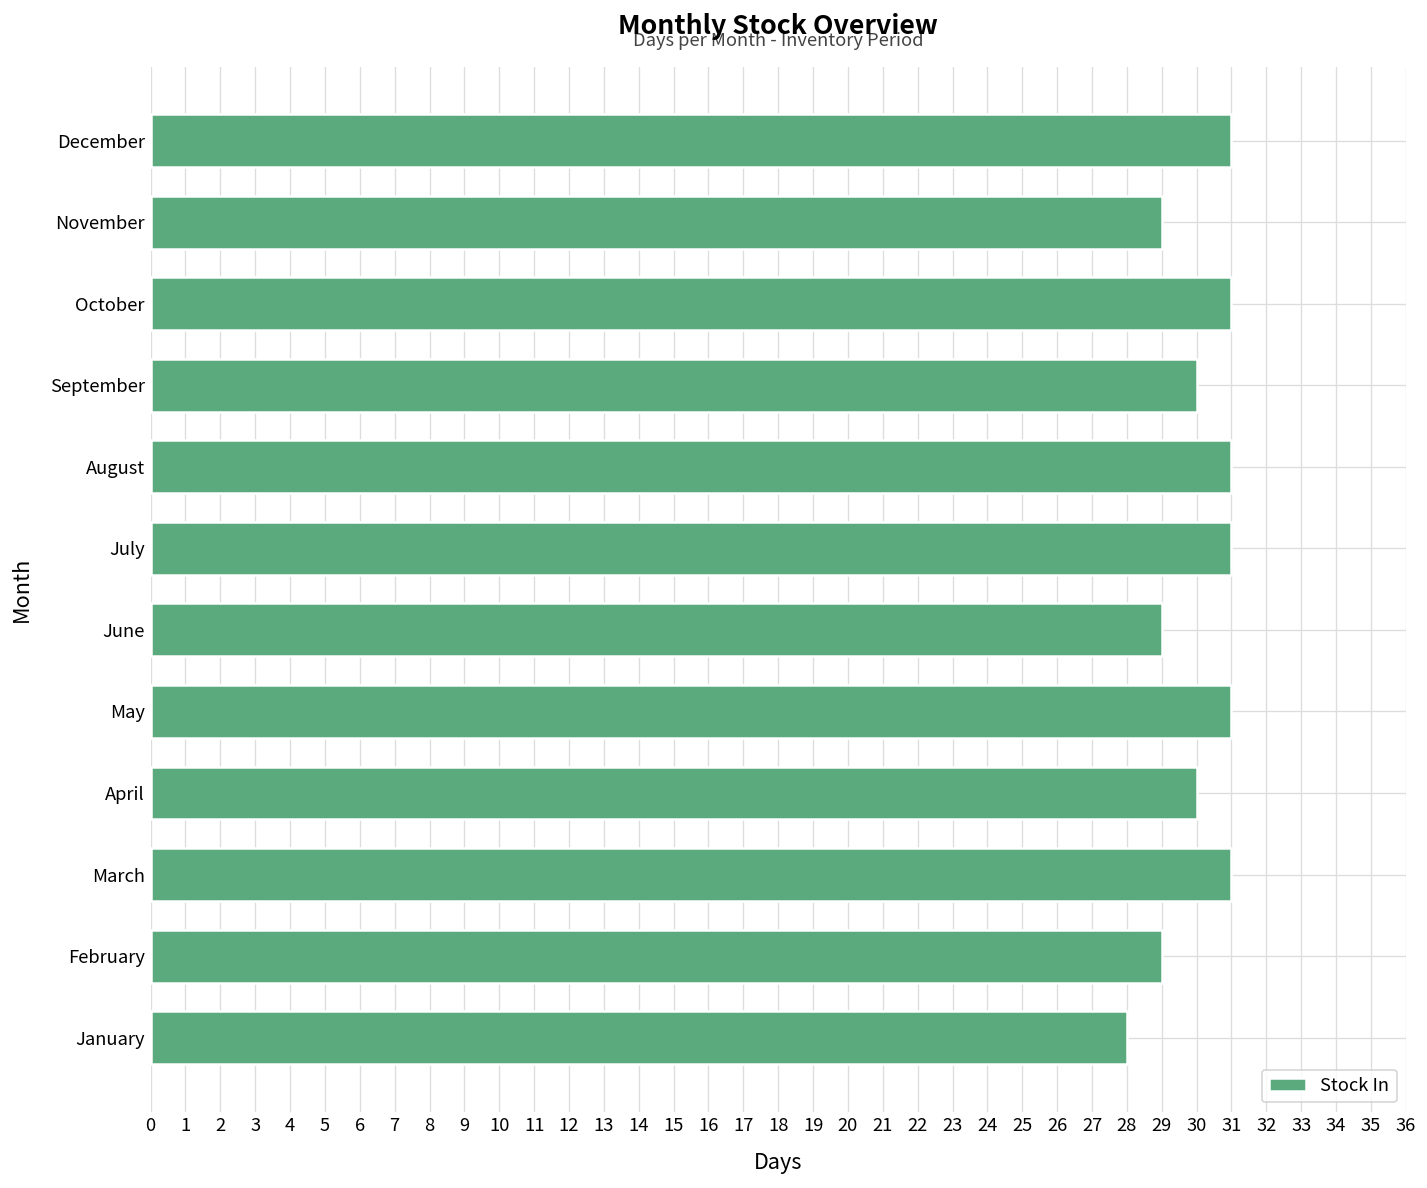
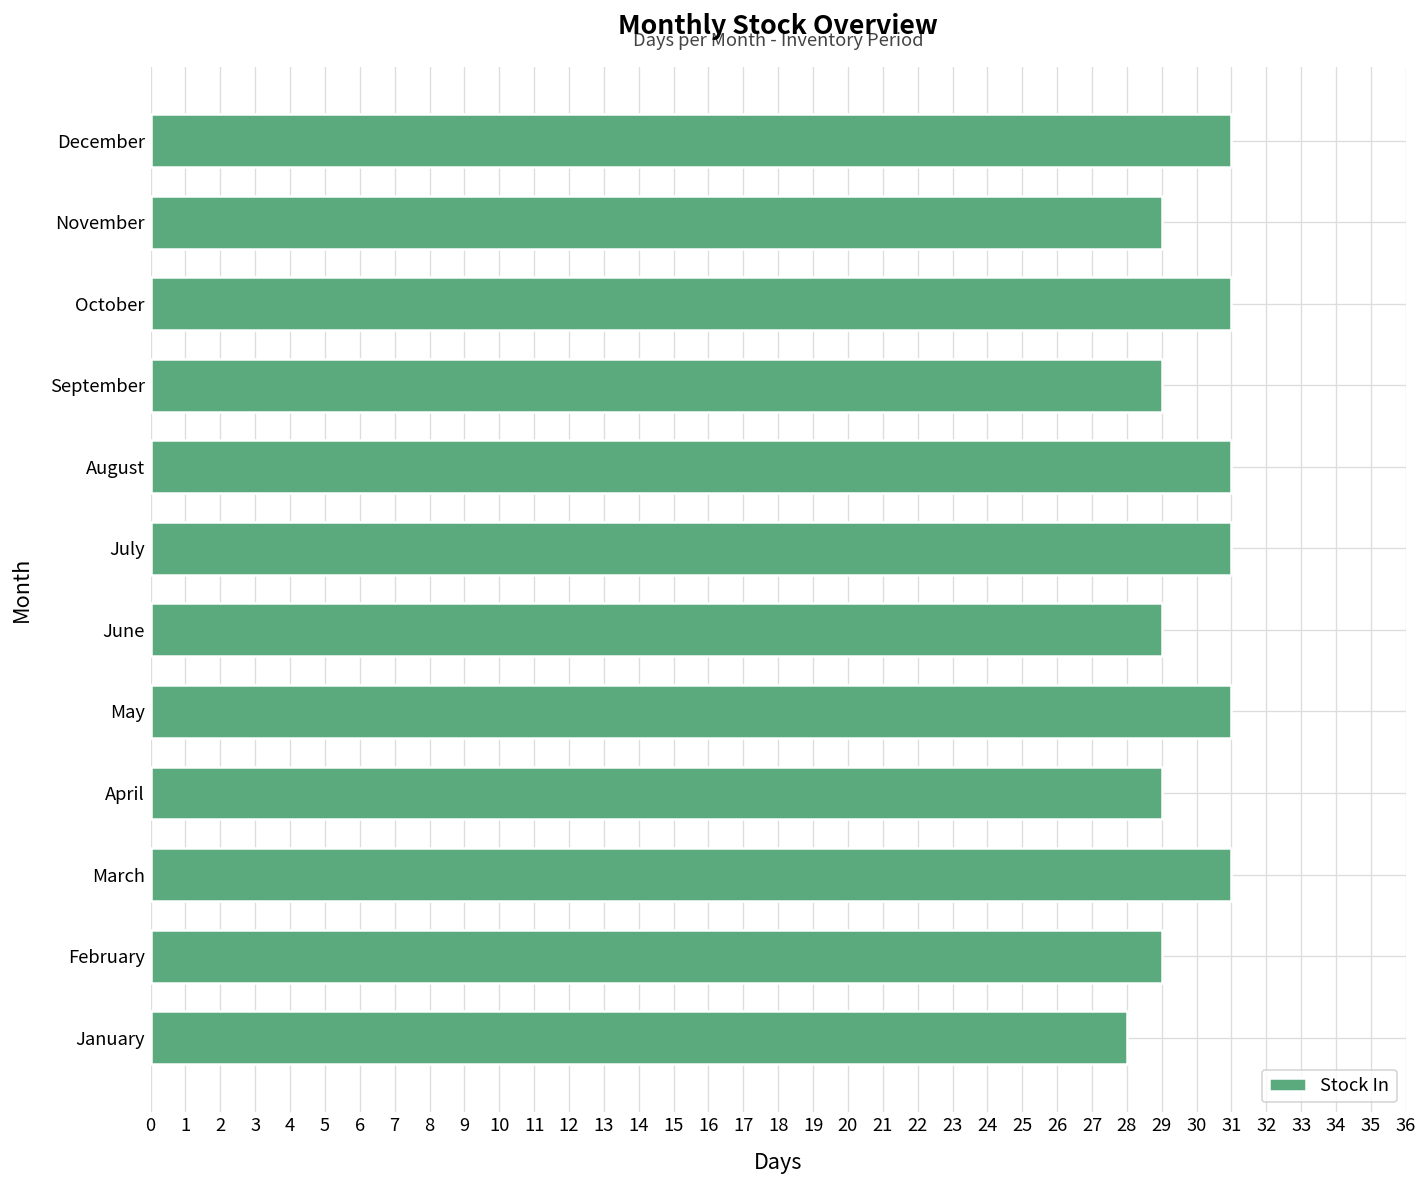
September: 30 -> 29
April: 30 -> 29
